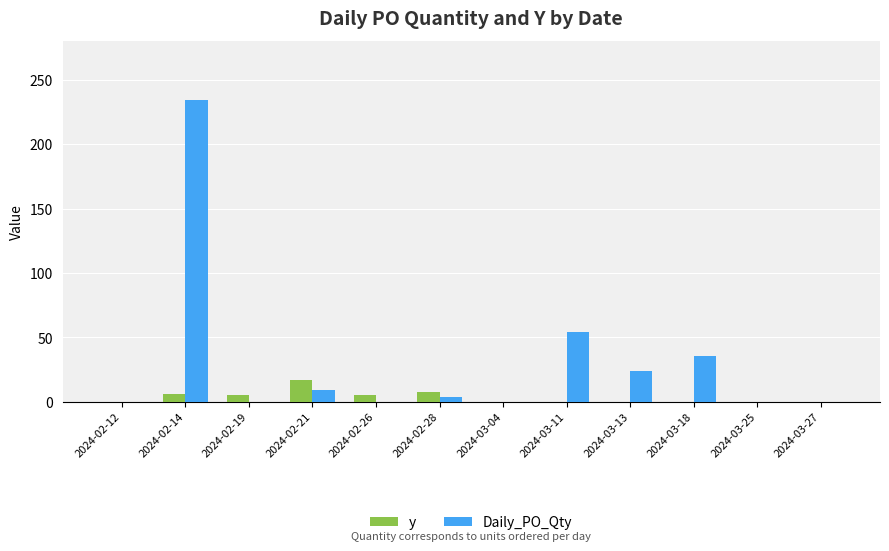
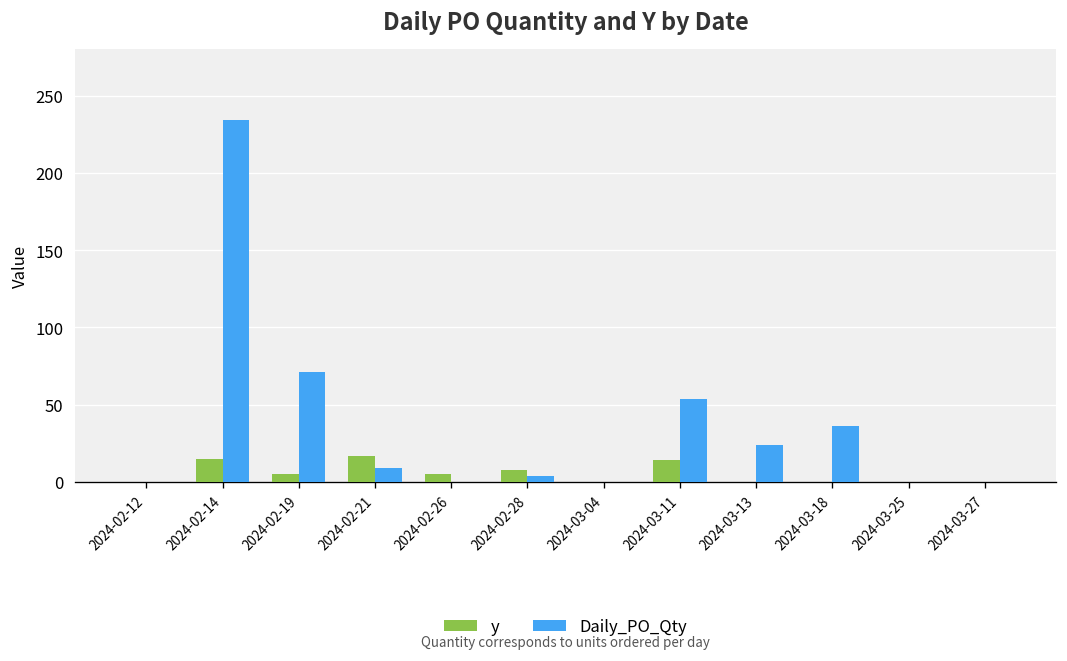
y, 2024-02-14: 6 -> 15
Daily_PO_Qty, 2024-02-19: 0 -> 71
y, 2024-03-11: 0 -> 14
